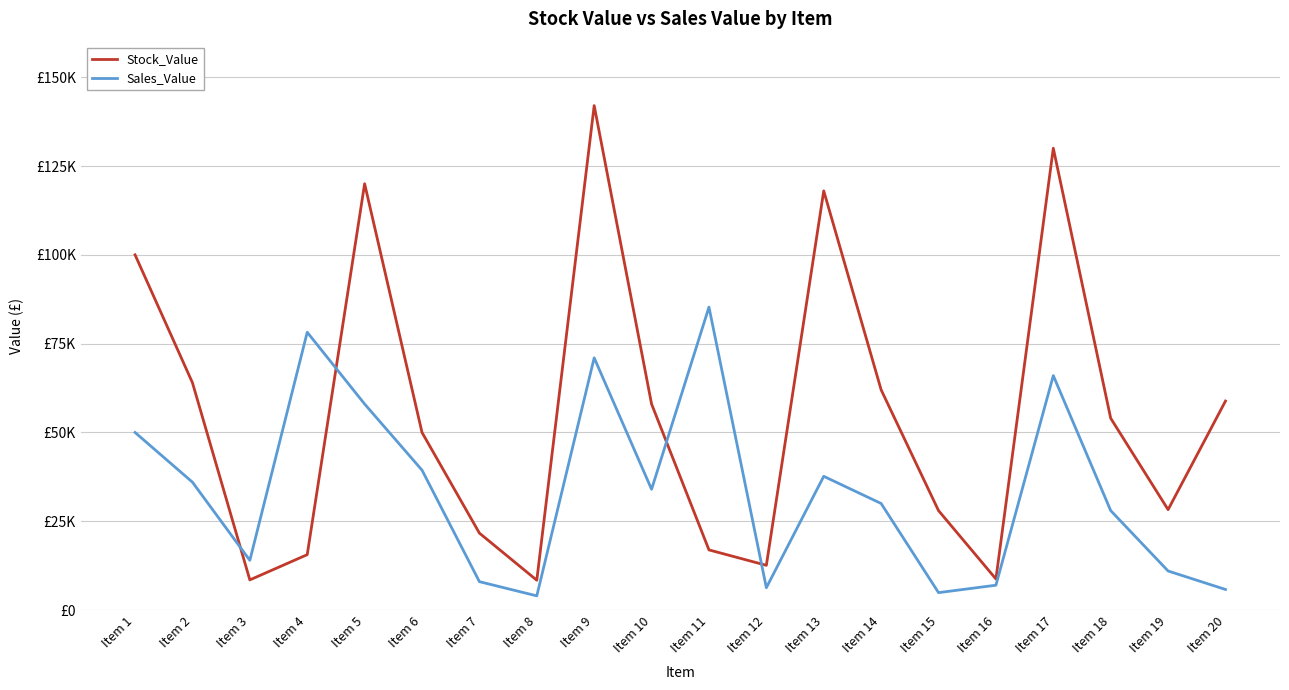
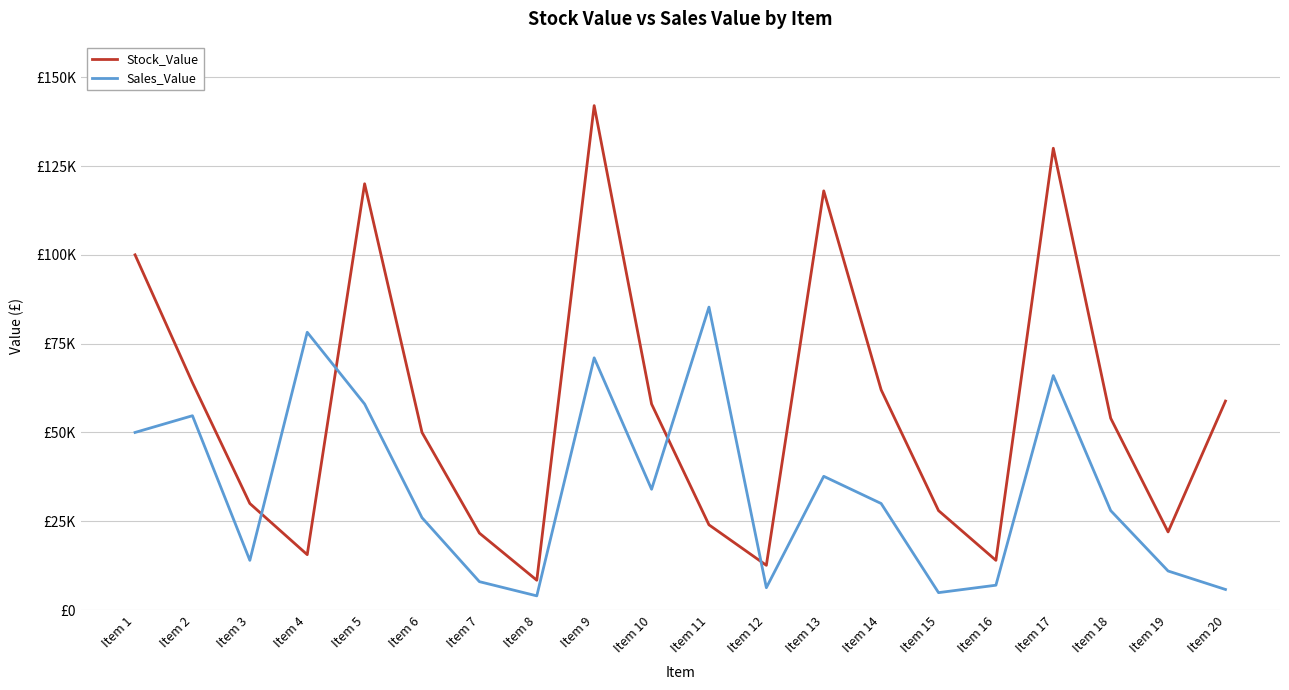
Sales_Value, Item 2: £36000 -> £55000
Stock_Value, Item 3: £8000 -> £30000
Sales_Value, Item 6: £39000 -> £26000
Stock_Value, Item 11: £17000 -> £24000
Stock_Value, Item 16: £9000 -> £14000
Stock_Value, Item 19: £28000 -> £22000
